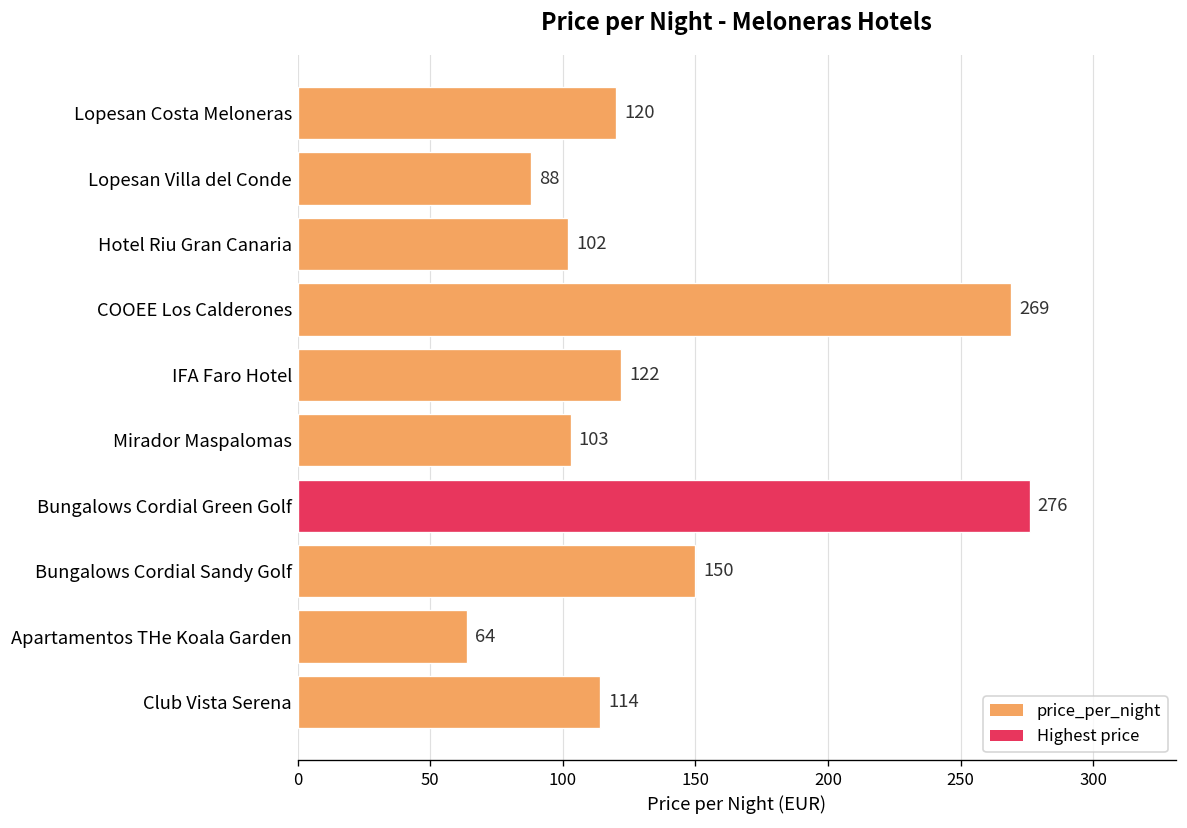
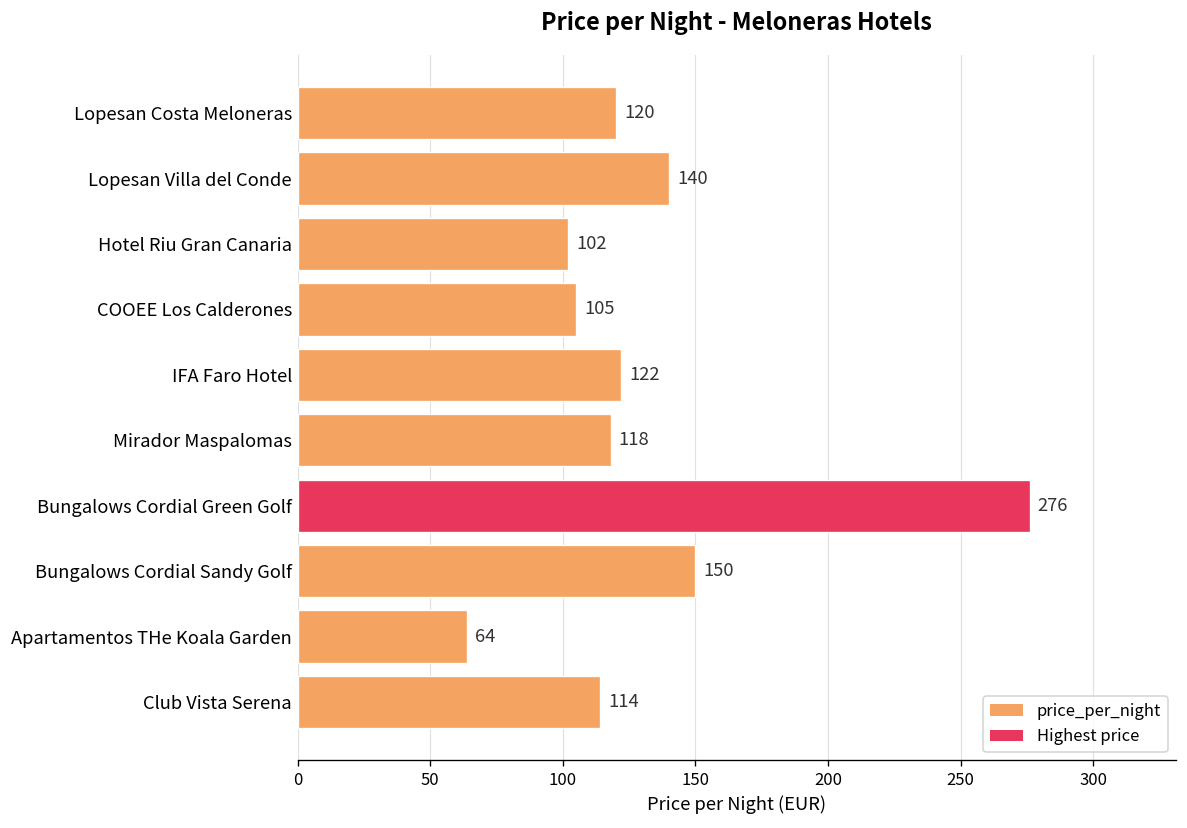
Lopesan Villa del Conde: 88 -> 140
COOEE Los Calderones: 269 -> 105
Mirador Maspalomas: 103 -> 118
